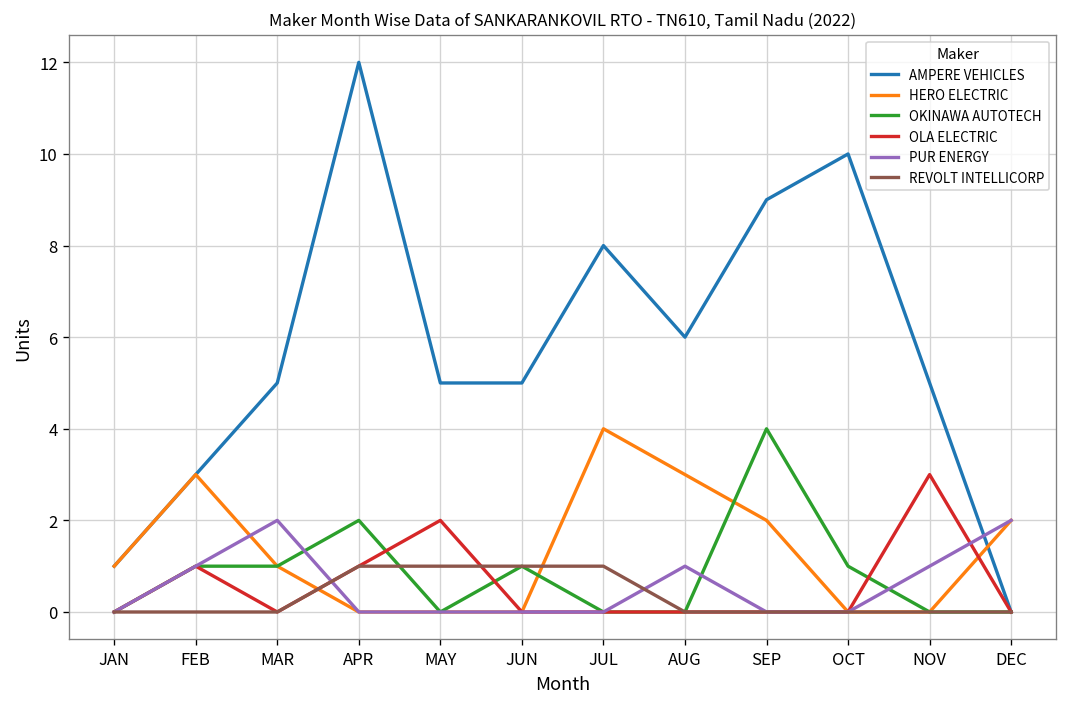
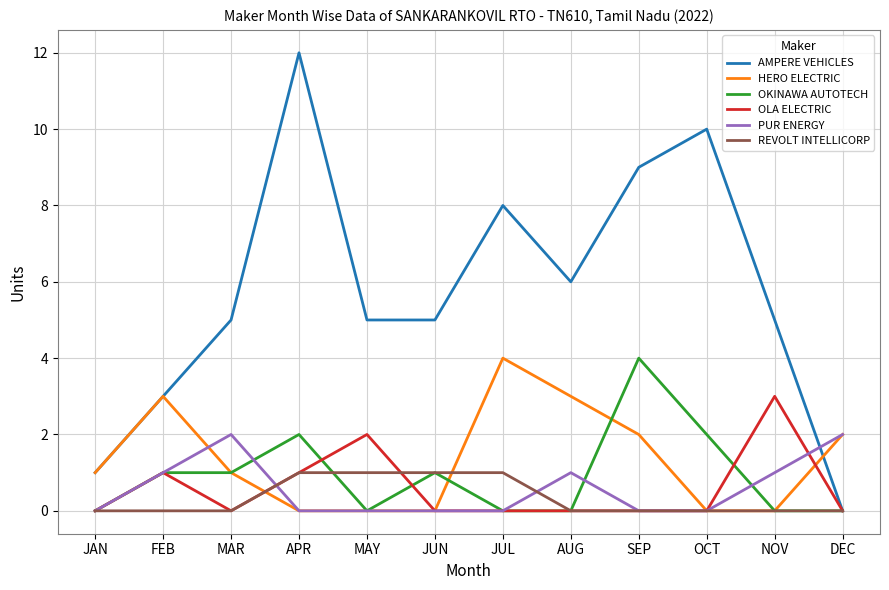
OKINAWA AUTOTECH, OCT: 1 -> 2
